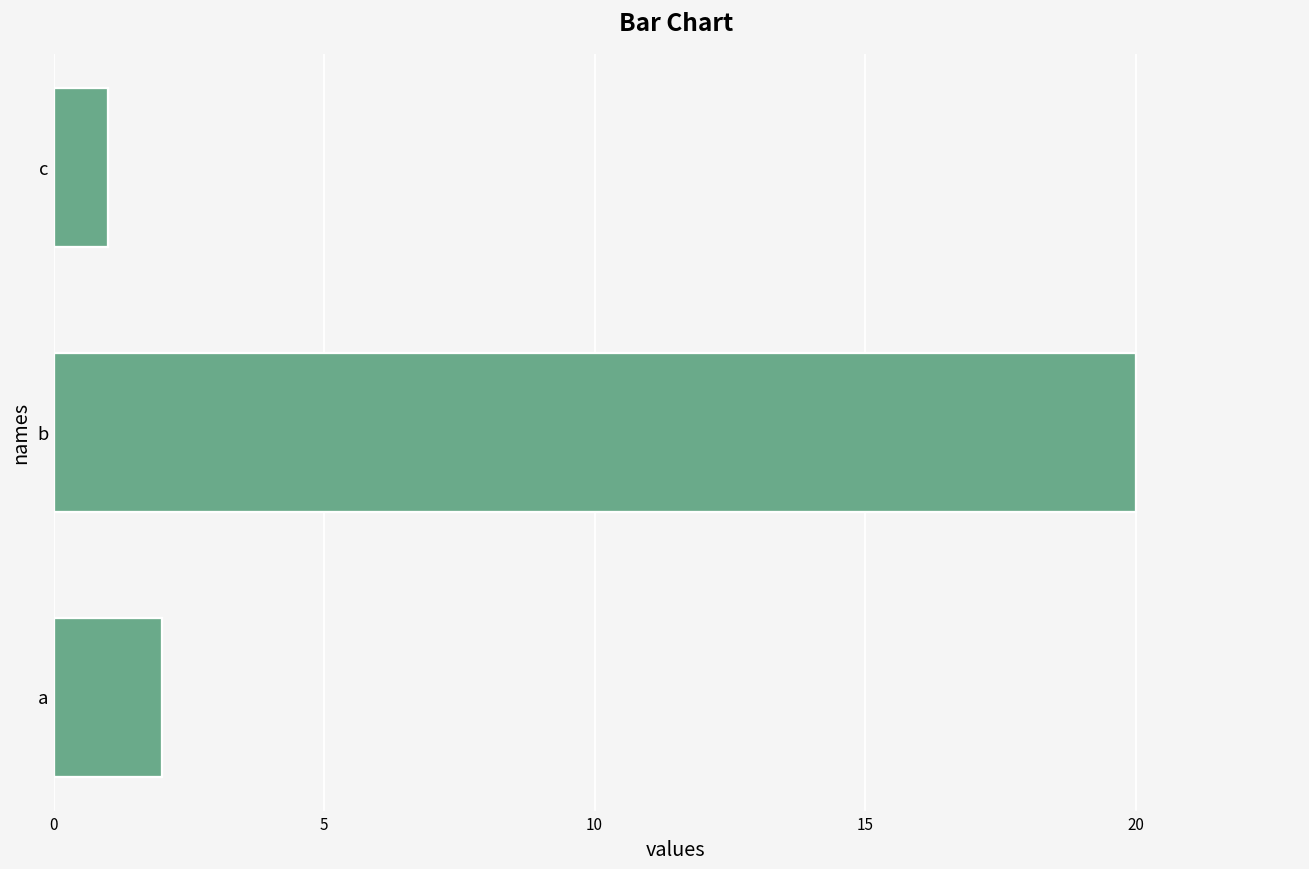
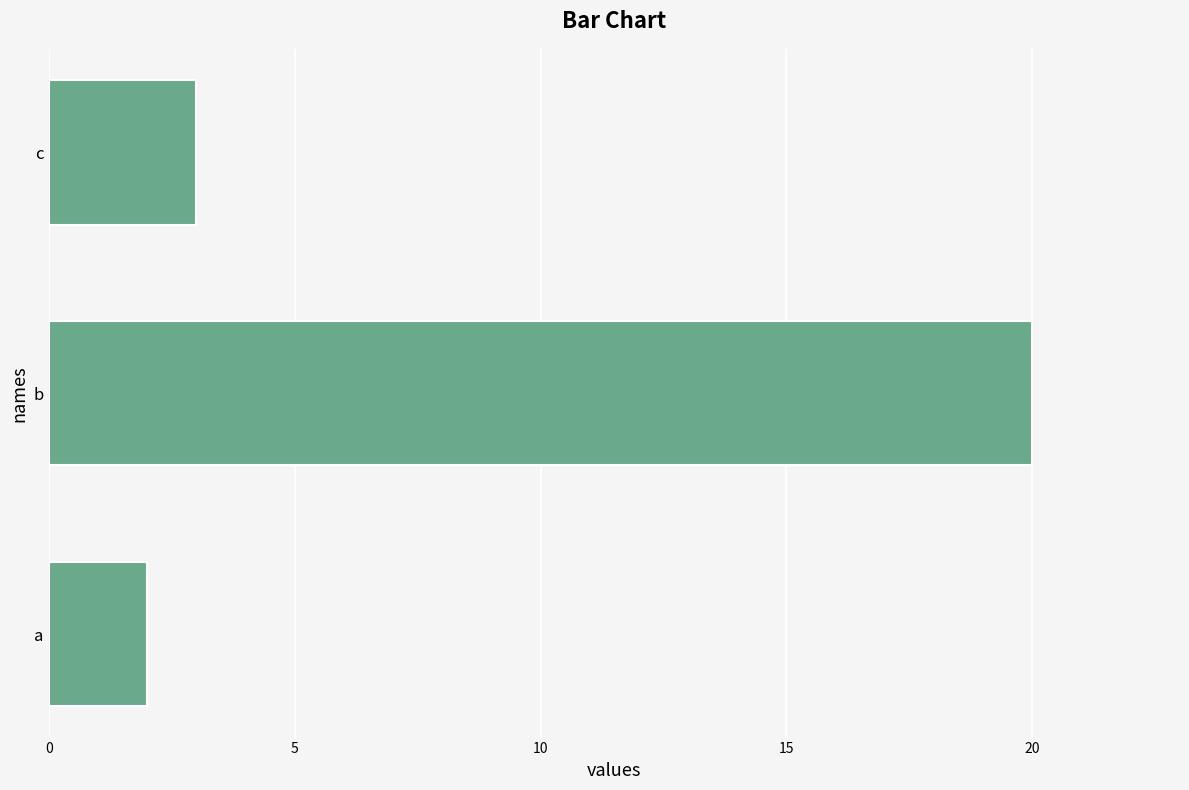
c: 1 -> 3
